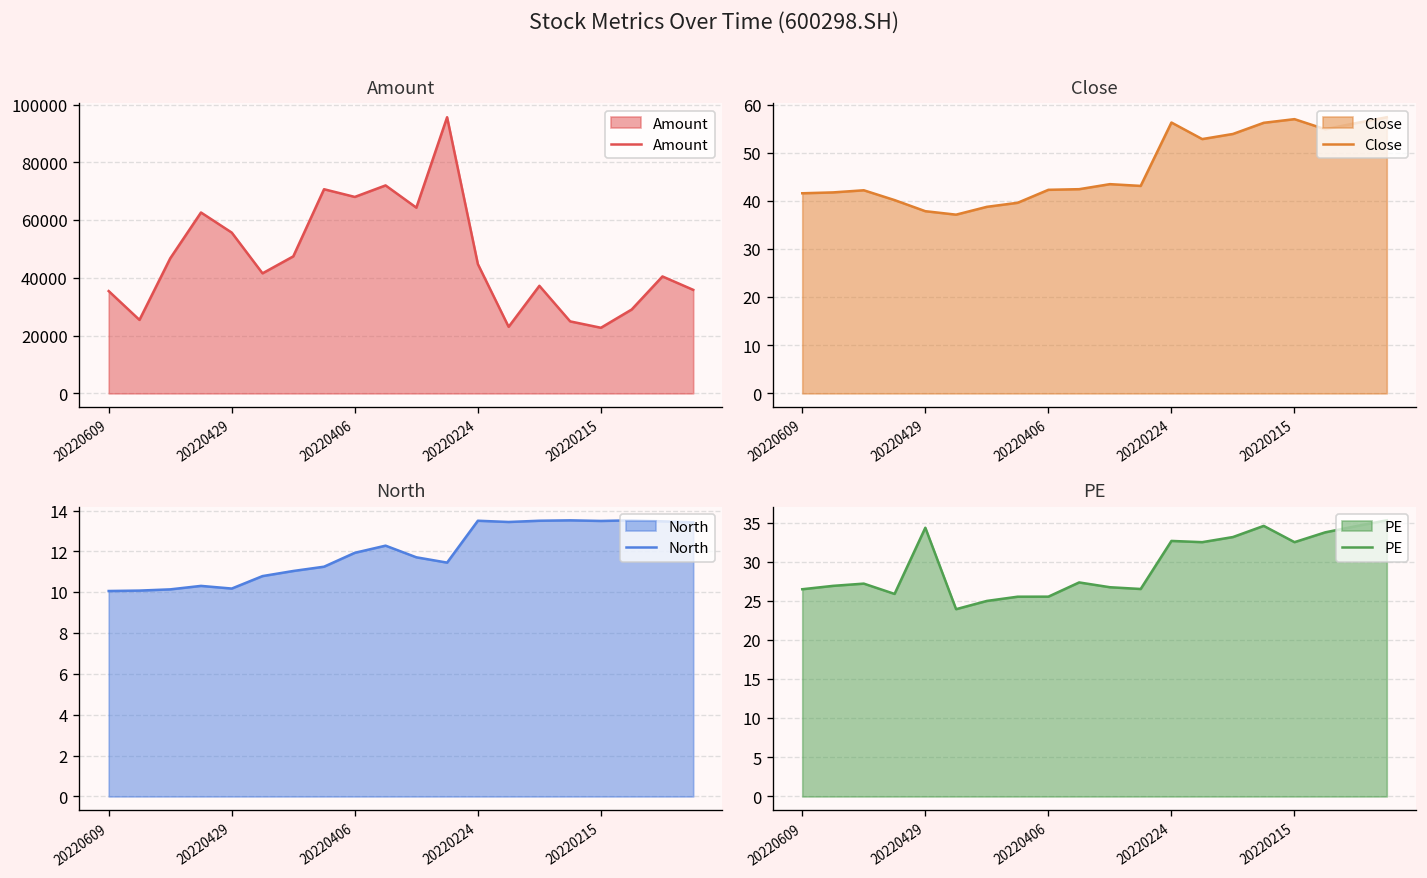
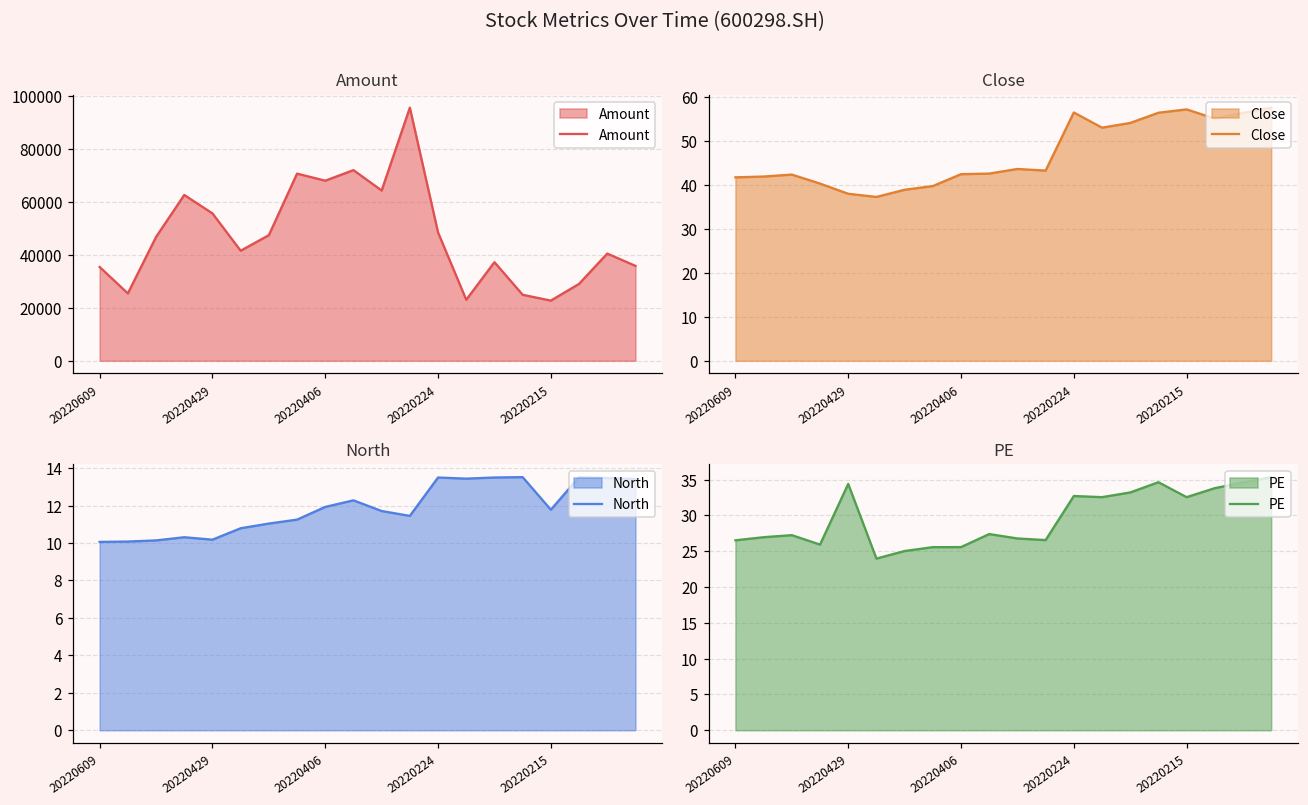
Amount, 20220224: 45000 -> 48000
North, 20220215: 13.5 -> 11.8
